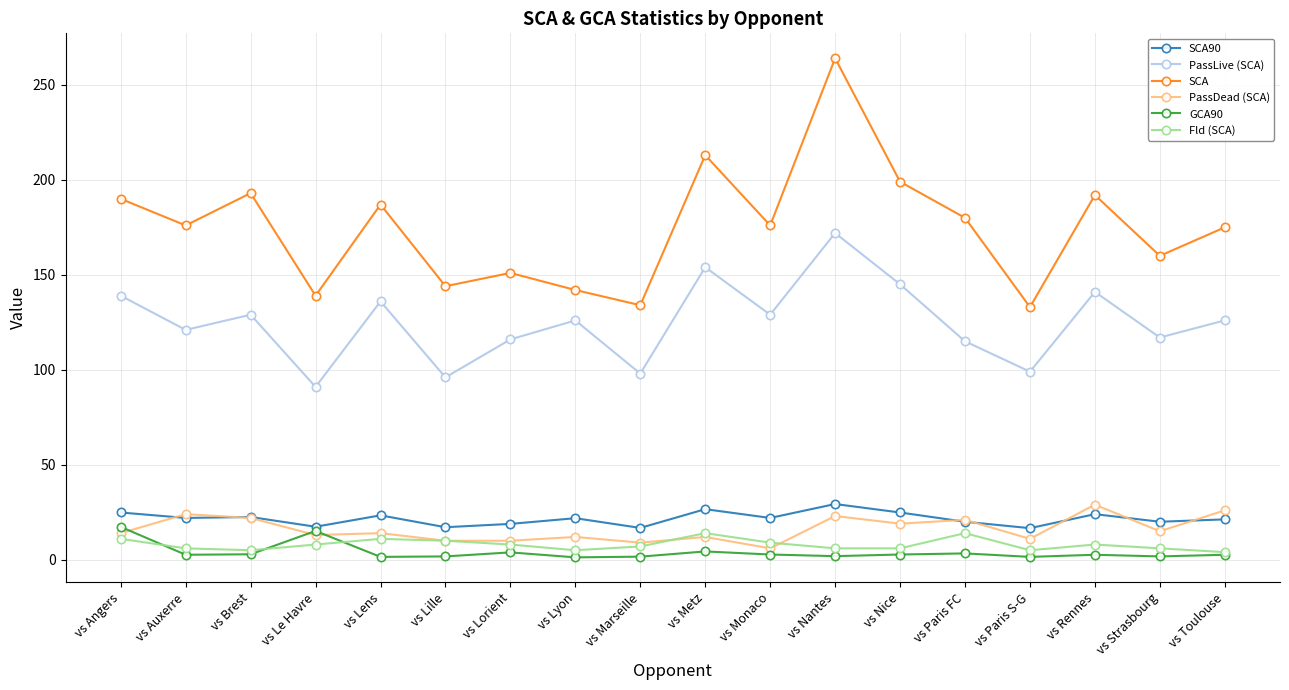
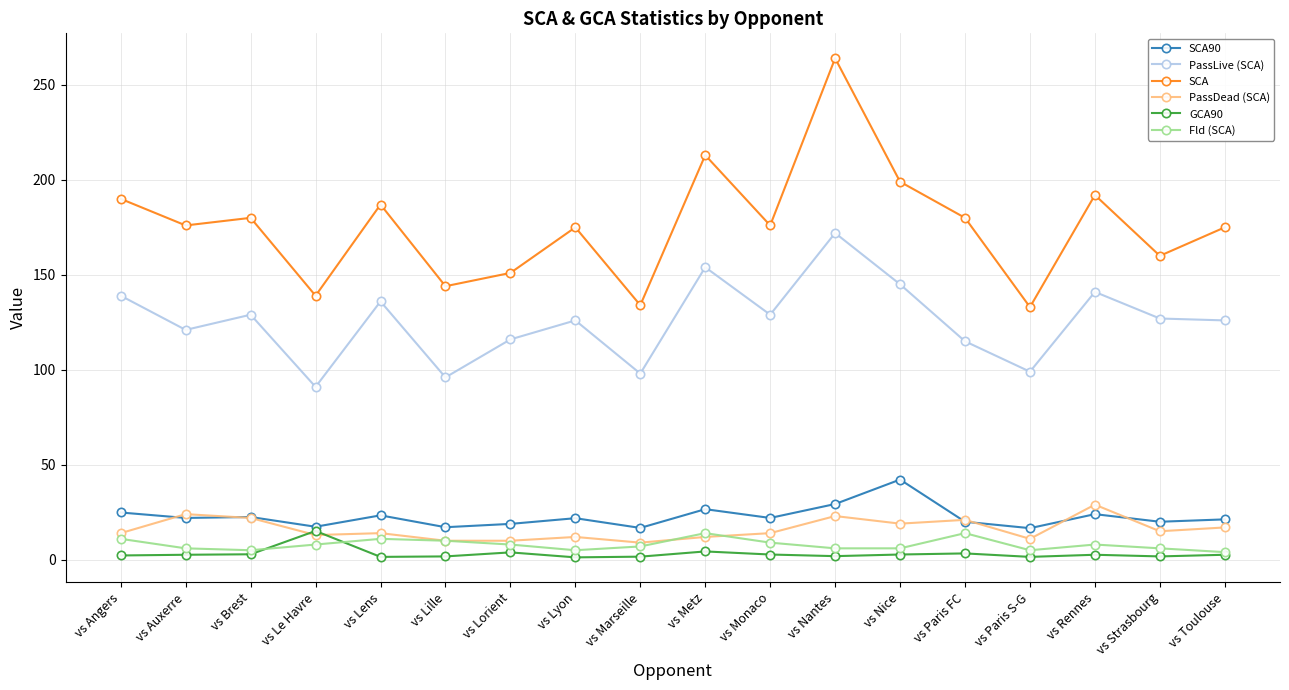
GCA90, vs Angers: 17 -> 2
SCA, vs Brest: 193 -> 180
SCA, vs Lyon: 142 -> 175
PassDead (SCA), vs Monaco: 6 -> 14
SCA90, vs Nice: 25 -> 42
PassLive (SCA), vs Strasbourg: 117 -> 127
PassDead (SCA), vs Toulouse: 26 -> 17
